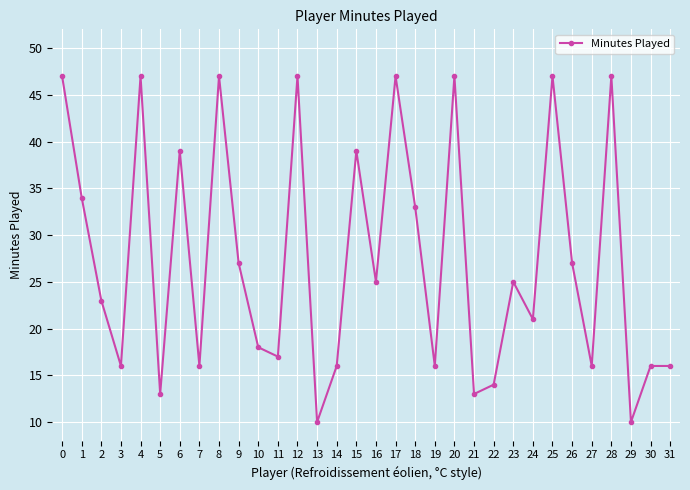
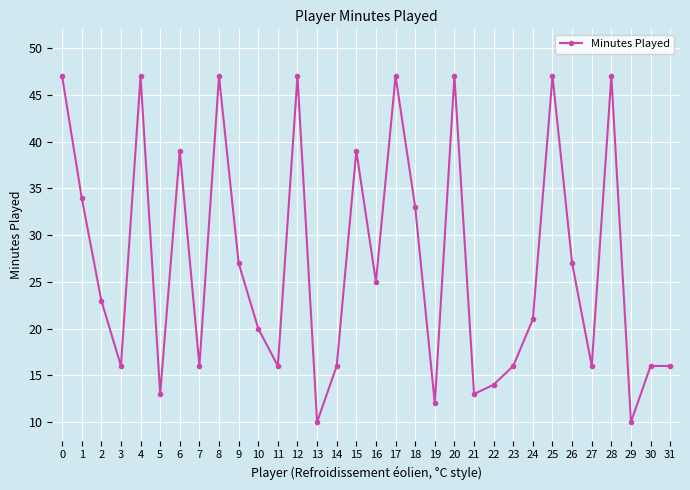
10: 18 -> 20
11: 17 -> 16
19: 16 -> 12
23: 25 -> 16
